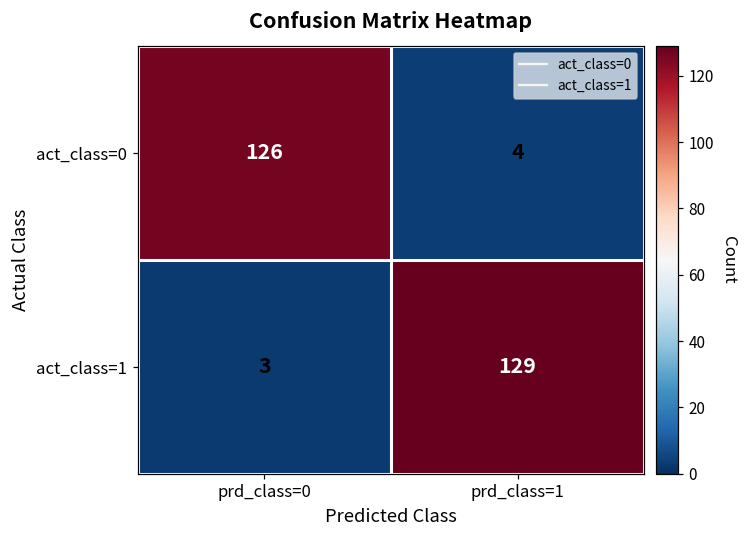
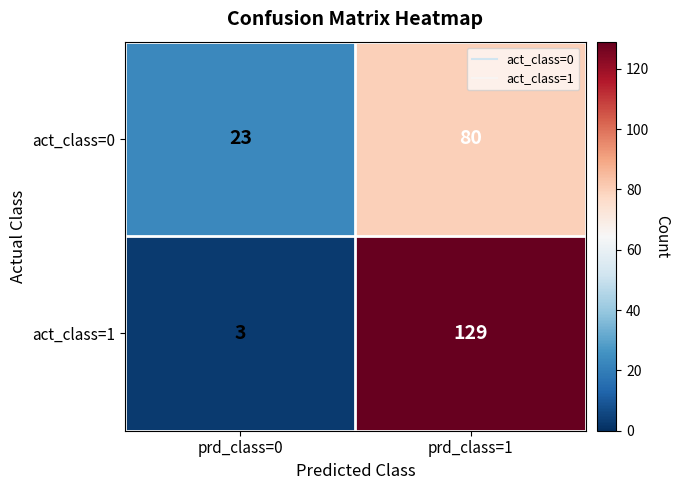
act_class=0, prd_class=0: 126 -> 23
act_class=0, prd_class=1: 4 -> 80
